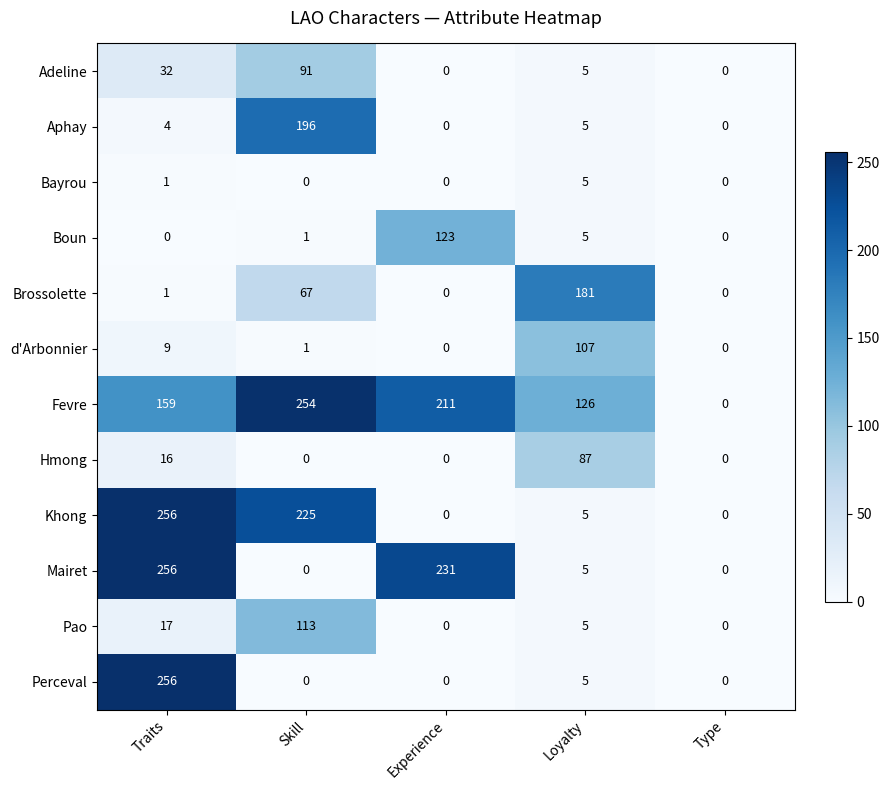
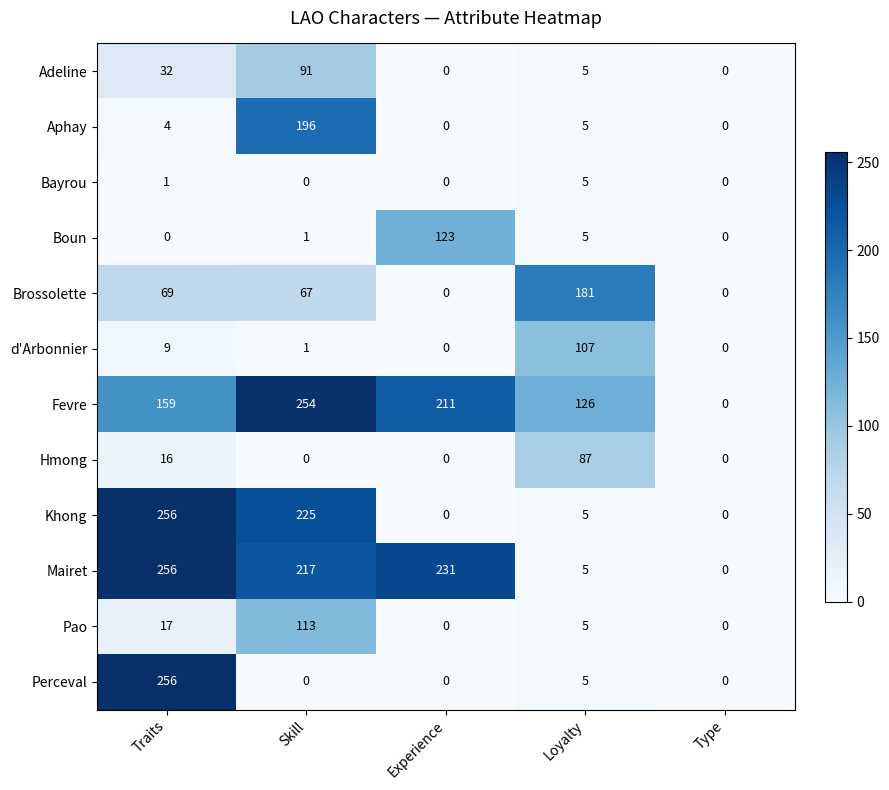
Brossolette, Traits: 1 -> 69
Mairet, Skill: 0 -> 217
